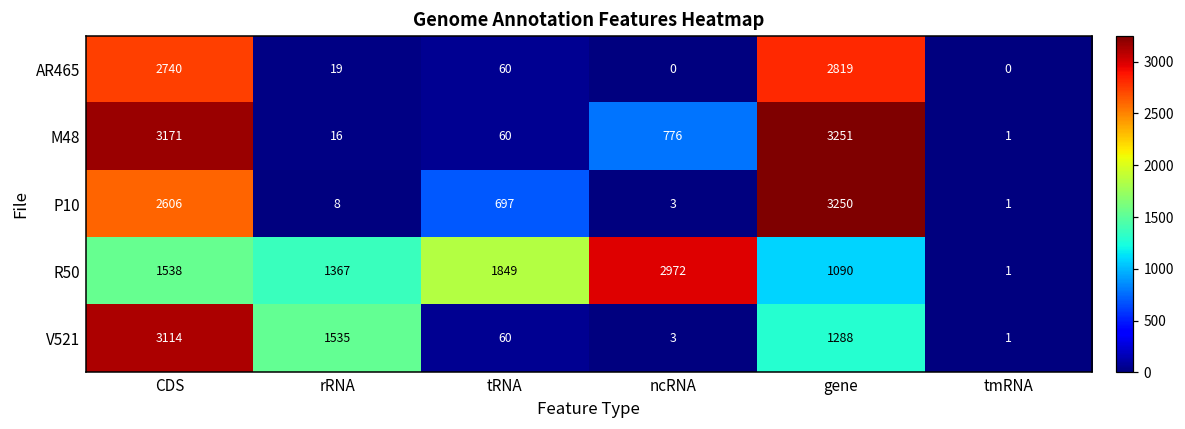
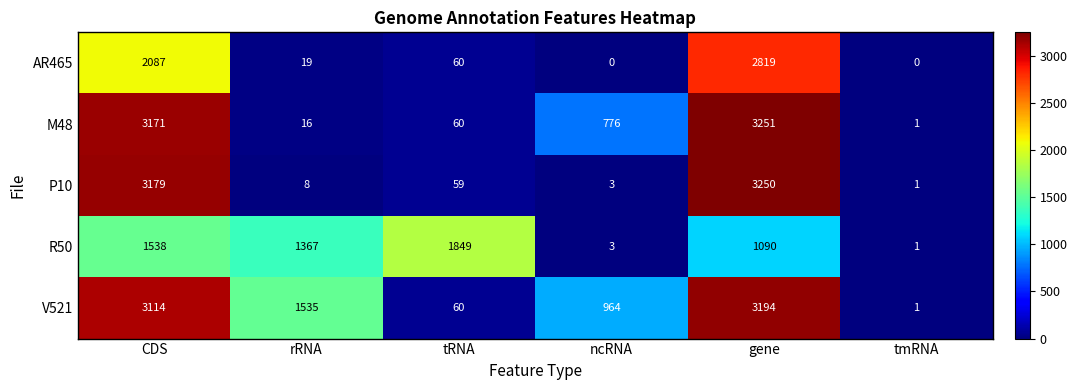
AR465, CDS: 2740 -> 2087
P10, CDS: 2606 -> 3179
P10, tRNA: 697 -> 59
R50, ncRNA: 2972 -> 3
V521, ncRNA: 3 -> 964
V521, gene: 1288 -> 3194
